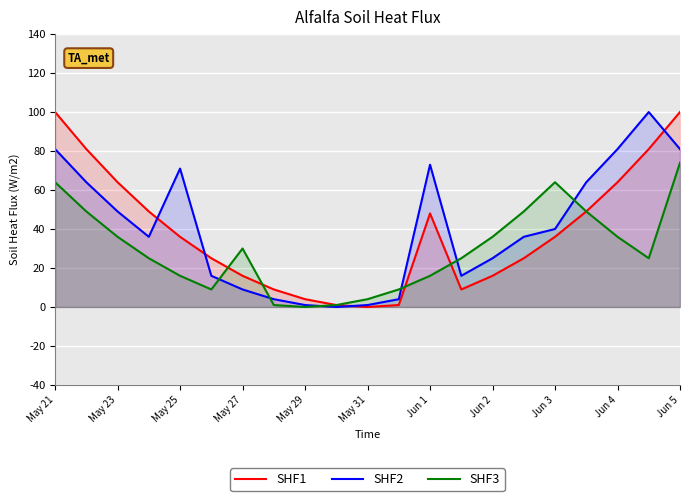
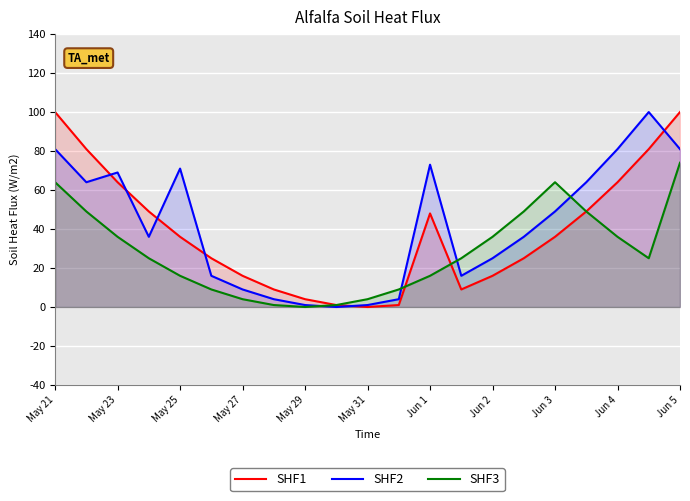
SHF2, May 23: 49 -> 69
SHF3, May 27: 30 -> 4
SHF2, Jun 3: 40 -> 49
